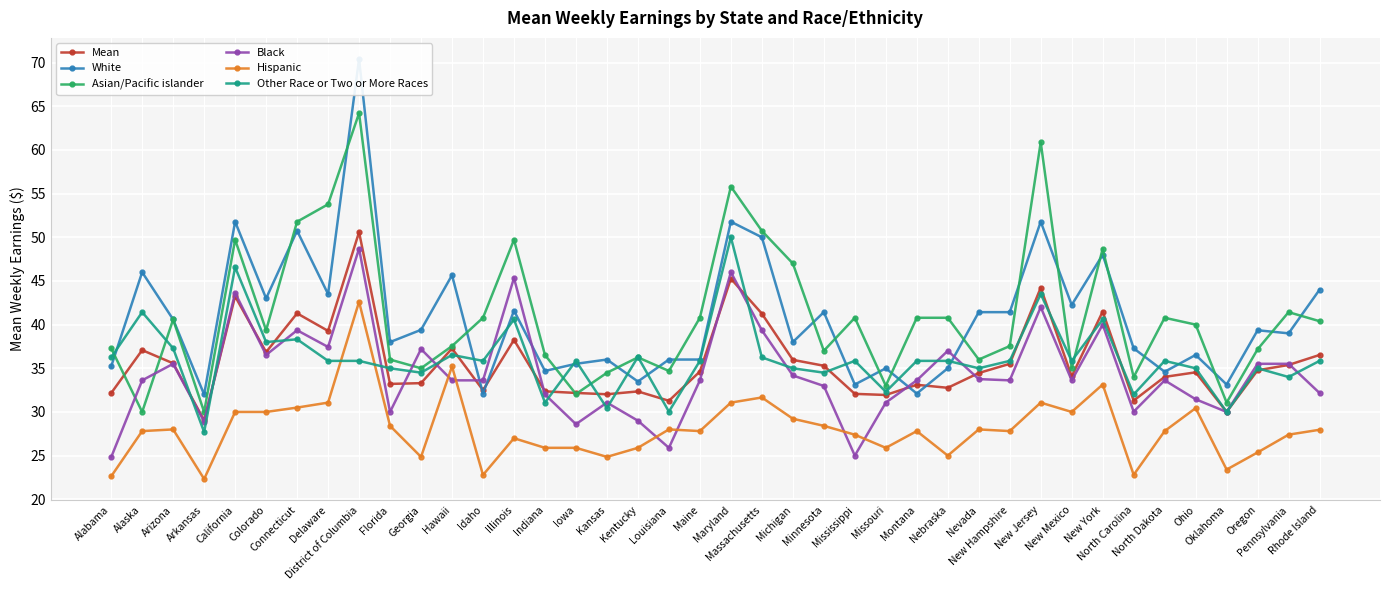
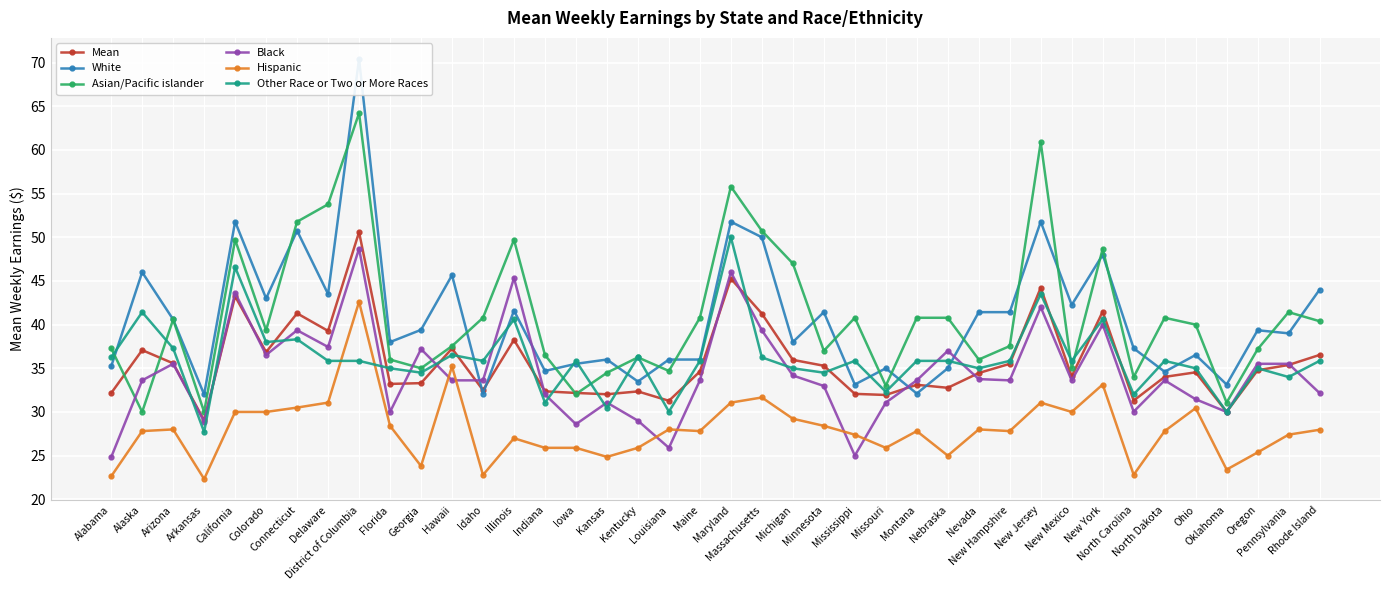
Hispanic, Georgia: 25 -> 24
